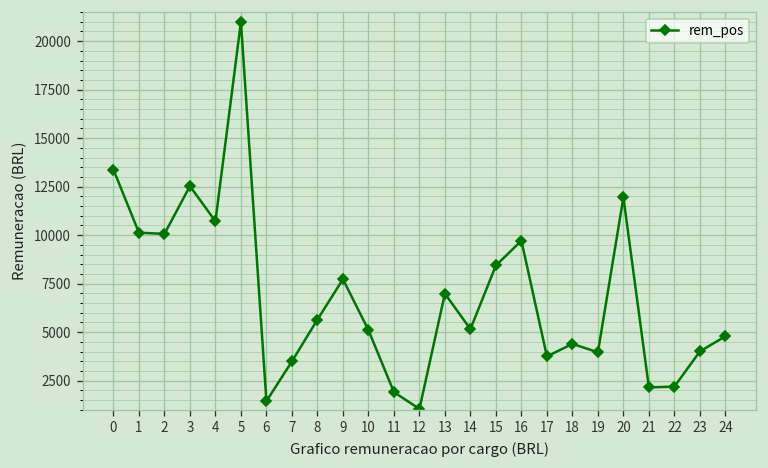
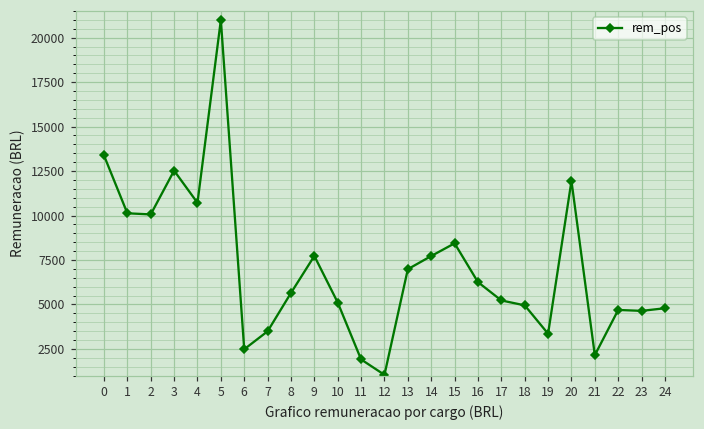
6: 1400 -> 2500
14: 5200 -> 7700
16: 9700 -> 6300
17: 3700 -> 5200
18: 4400 -> 4900
19: 4000 -> 3400
22: 2200 -> 4700
23: 4000 -> 4600
